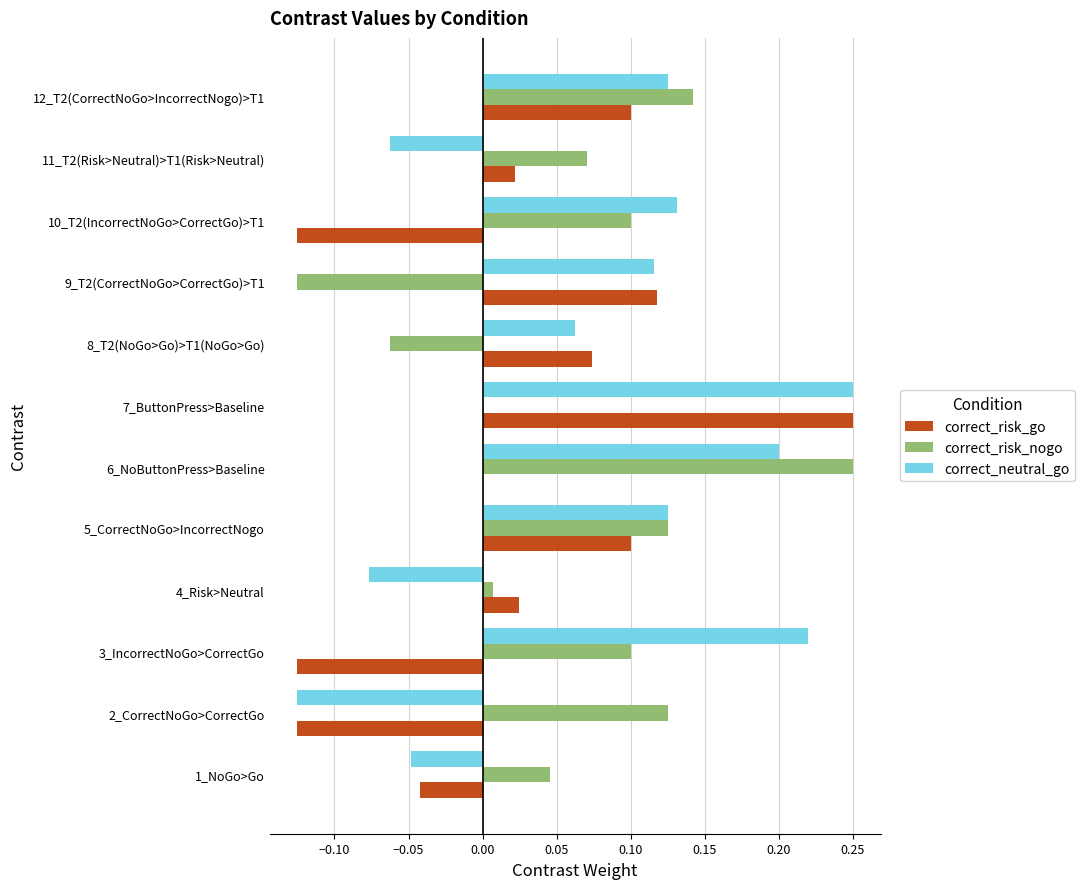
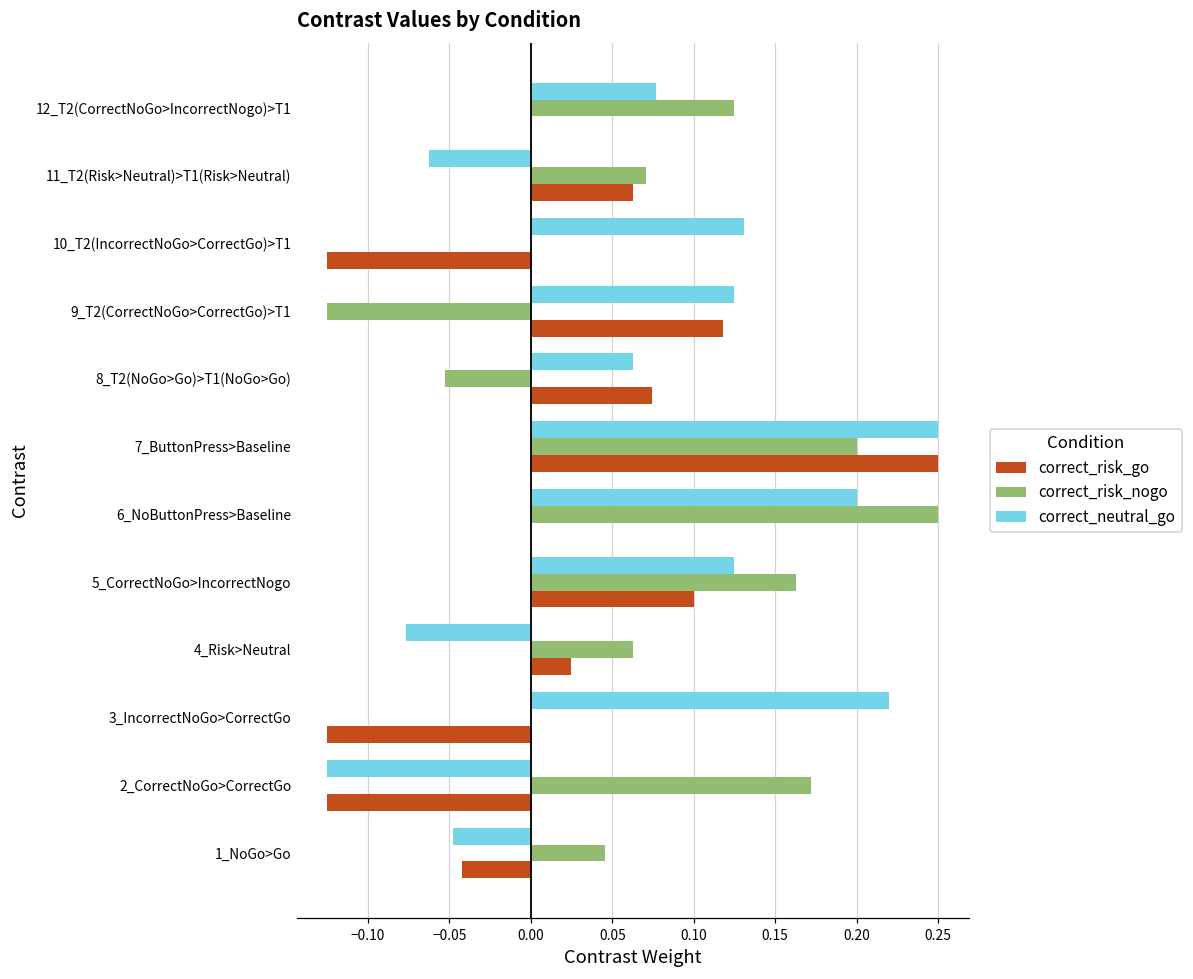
correct_neutral_go, 12_T2(CorrectNoGo>IncorrectNogo)>T1: 0.125 -> 0.077
correct_risk_nogo, 12_T2(CorrectNoGo>IncorrectNogo)>T1: 0.142 -> 0.125
correct_risk_go, 12_T2(CorrectNoGo>IncorrectNogo)>T1: 0.1 -> 0.0
correct_risk_go, 11_T2(Risk>Neutral)>T1(Risk>Neutral): 0.022 -> 0.063
correct_risk_nogo, 10_T2(IncorrectNoGo>CorrectGo)>T1: 0.1 -> 0.0
correct_neutral_go, 9_T2(CorrectNoGo>CorrectGo)>T1: 0.116 -> 0.125
correct_risk_nogo, 8_T2(NoGo>Go)>T1(NoGo>Go): -0.063 -> -0.053
correct_risk_nogo, 7_ButtonPress>Baseline: 0.0 -> 0.2
correct_risk_nogo, 5_CorrectNoGo>IncorrectNogo: 0.125 -> 0.163
correct_risk_nogo, 4_Risk>Neutral: 0.007 -> 0.063
correct_risk_nogo, 3_IncorrectNoGo>CorrectGo: 0.1 -> 0.0
correct_risk_nogo, 2_CorrectNoGo>CorrectGo: 0.125 -> 0.172
